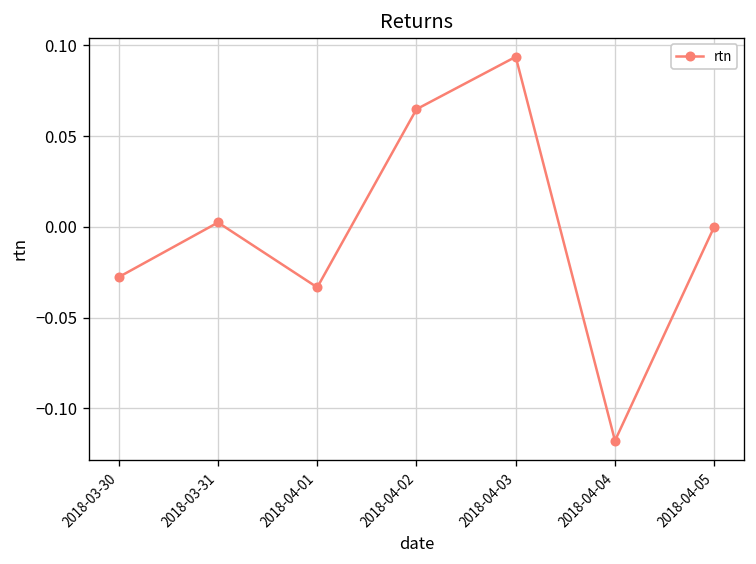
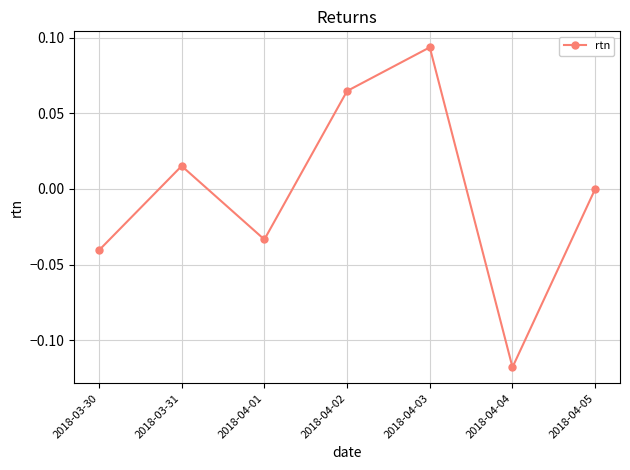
2018-03-30: -0.028 -> -0.041
2018-03-31: 0.002 -> 0.015
